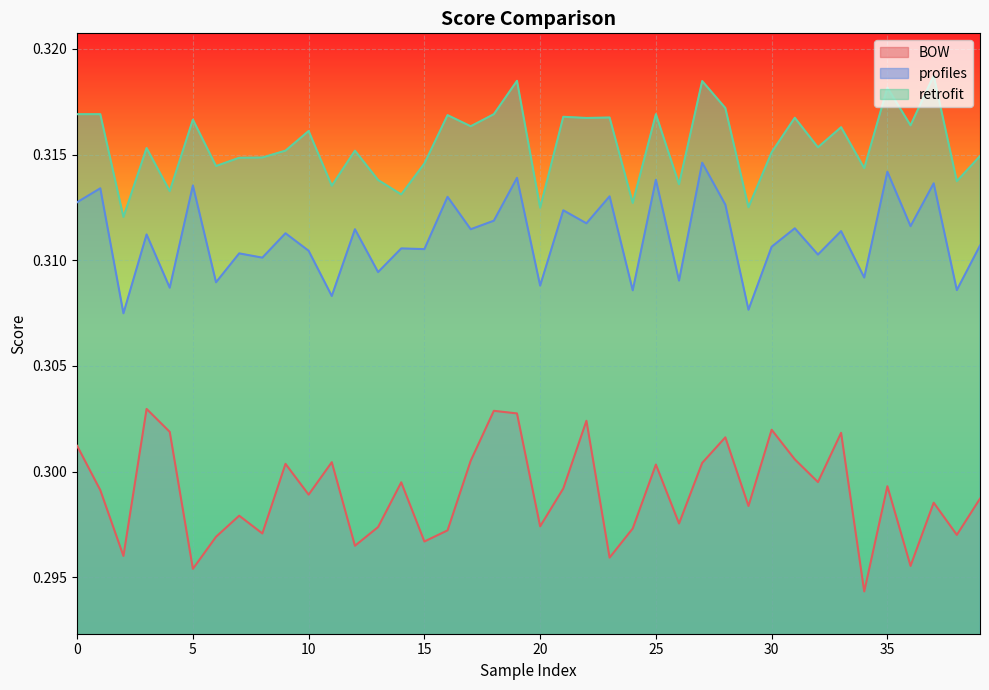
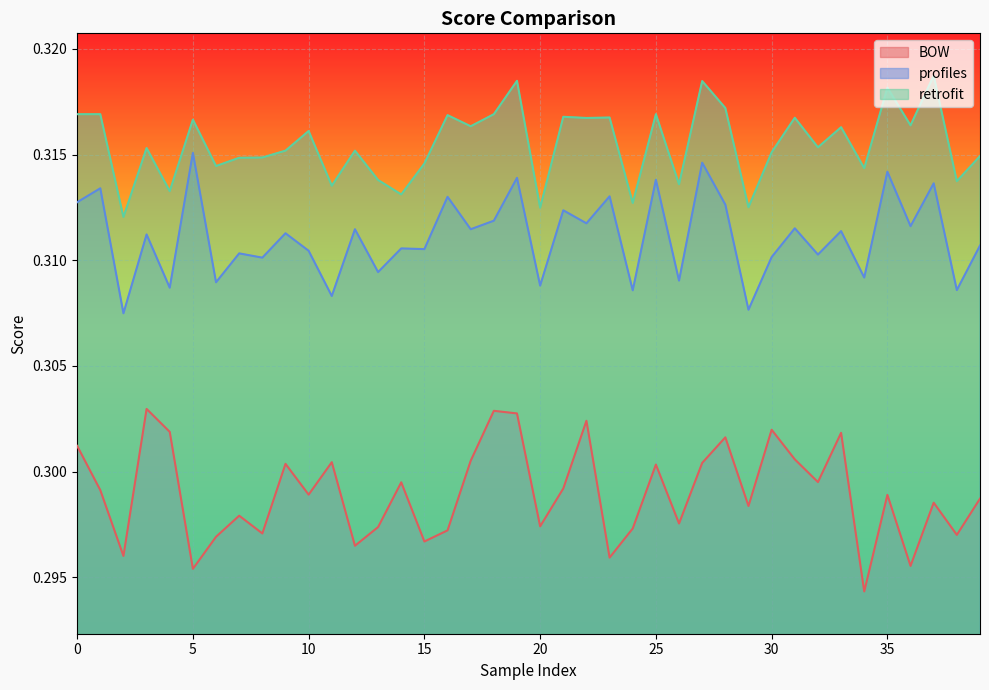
profiles, 5: 0.3135 -> 0.3151
profiles, 30: 0.3106 -> 0.3102
BOW, 35: 0.2993 -> 0.2989
